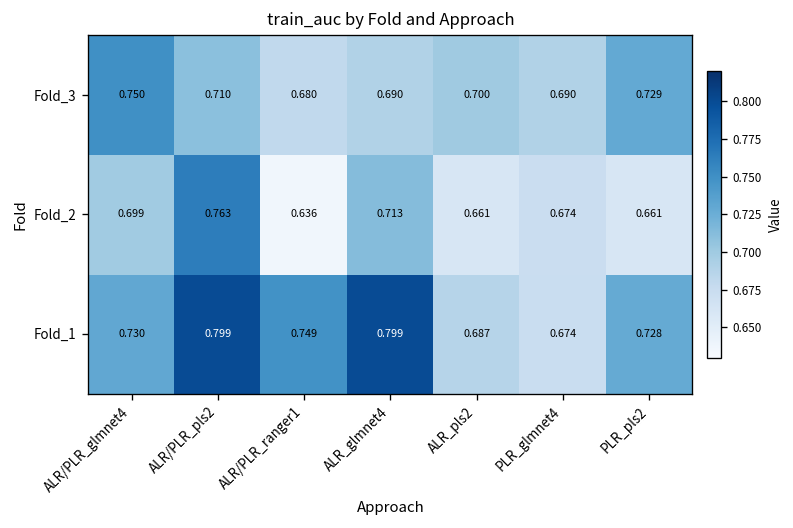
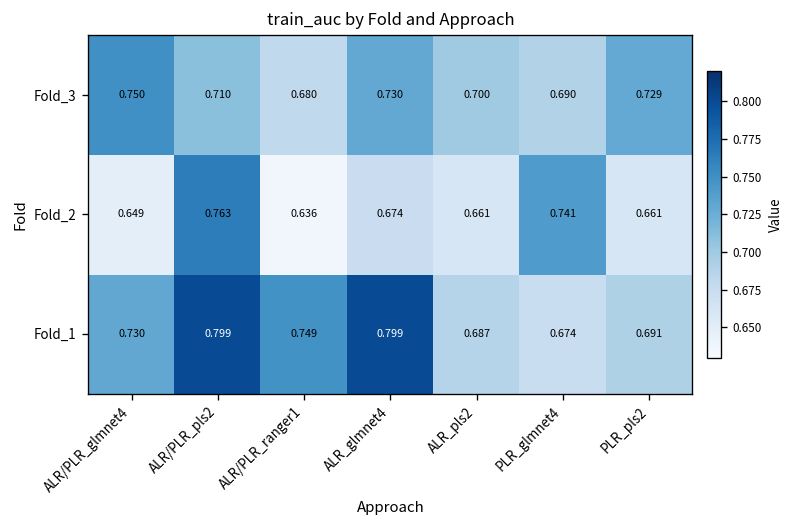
Fold_3, ALR_glmnet4: 0.690 -> 0.730
Fold_2, ALR/PLR_glmnet4: 0.699 -> 0.649
Fold_2, ALR_glmnet4: 0.713 -> 0.674
Fold_2, PLR_glmnet4: 0.674 -> 0.741
Fold_1, PLR_pls2: 0.728 -> 0.691
